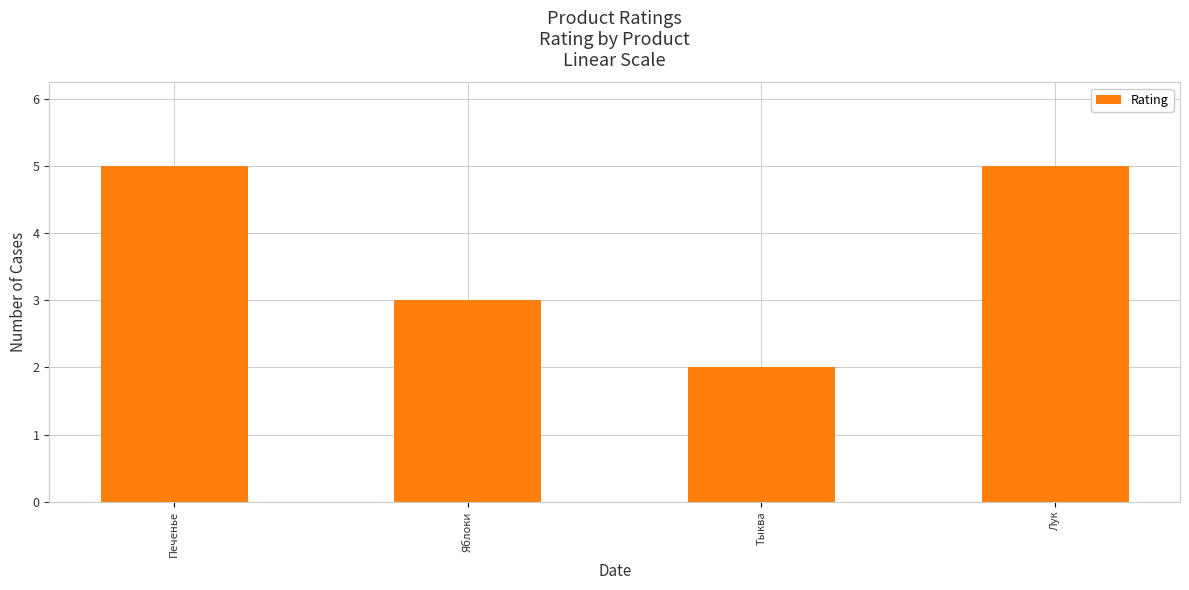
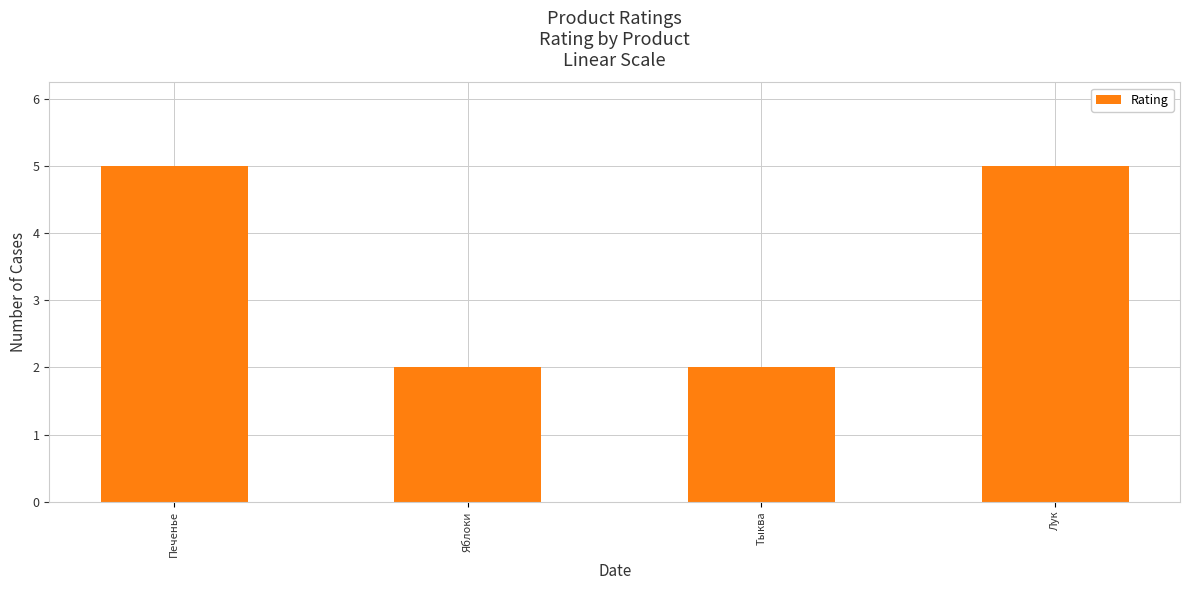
Яблоки: 3 -> 2
